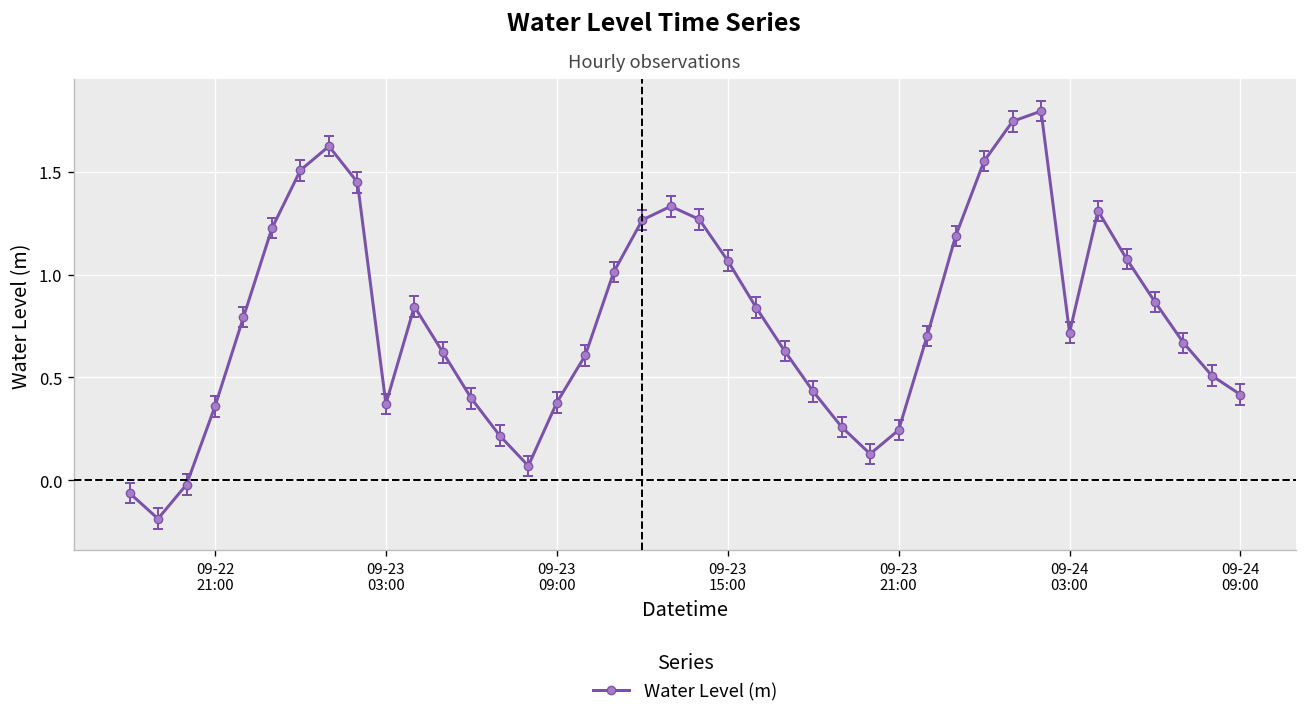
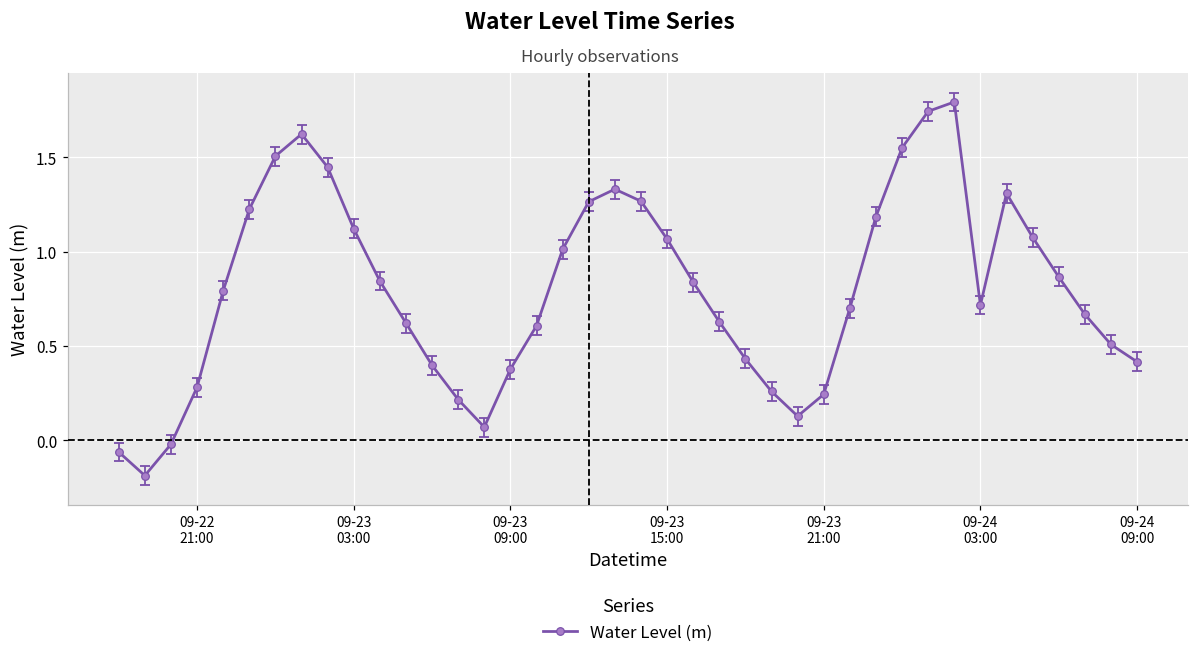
Water Level (m), 09-22 21:00: 0.36 -> 0.28
Water Level (m), 09-23 03:00: 0.37 -> 1.12
